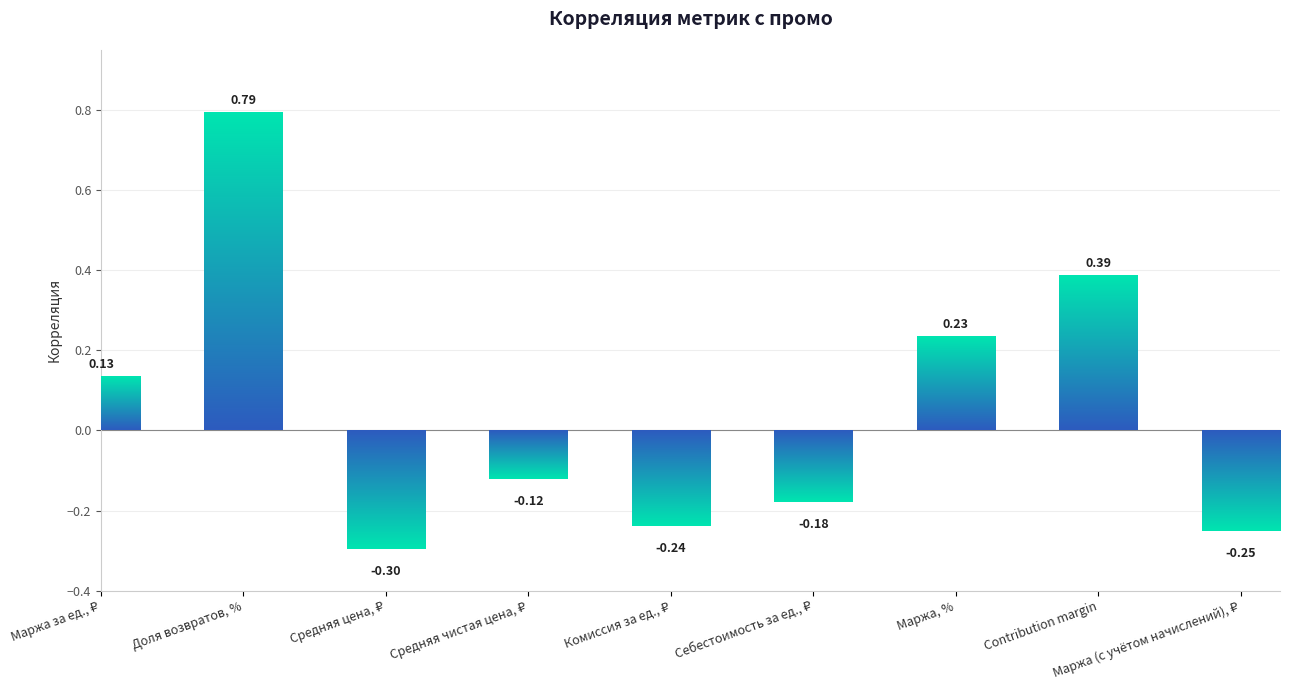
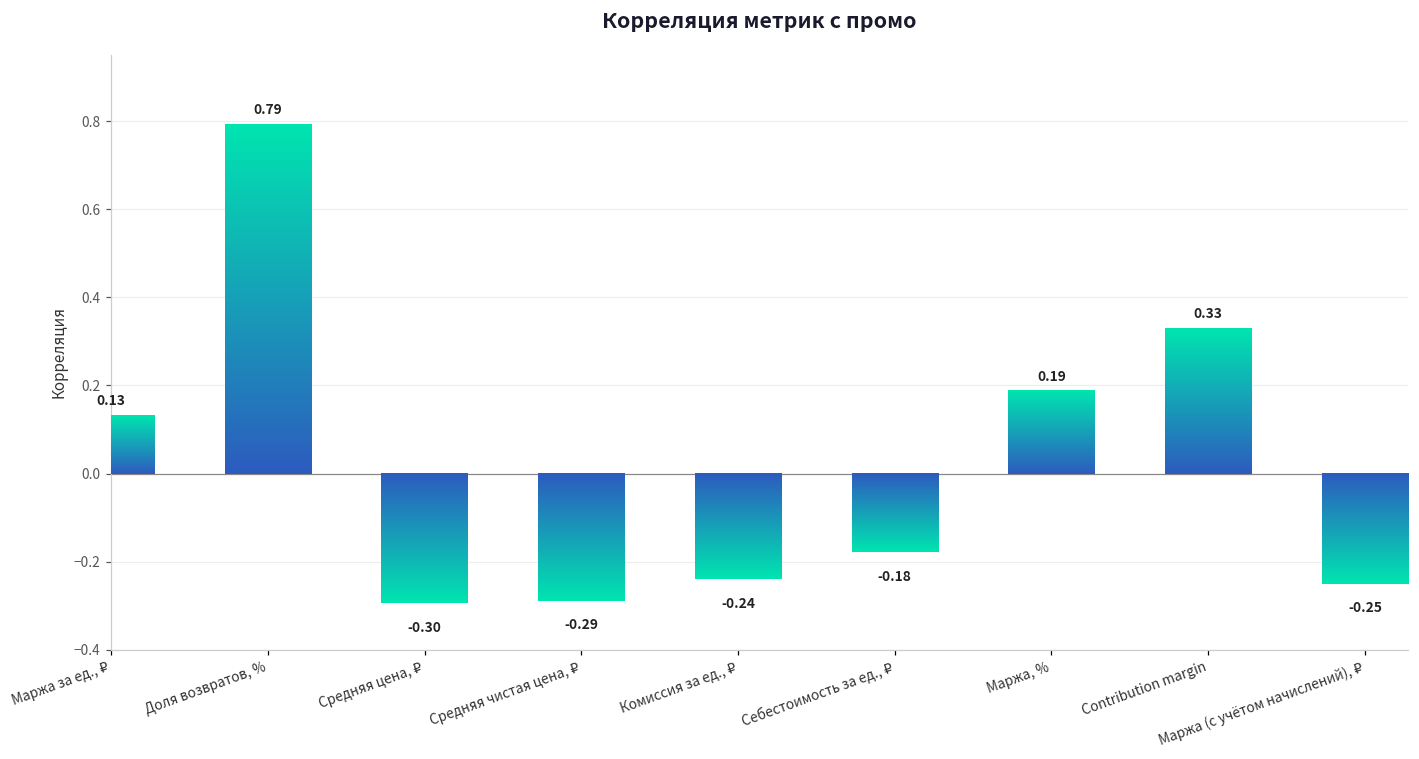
Средняя чистая цена, ₽: -0.12 -> -0.29
Маржа, %: 0.23 -> 0.19
Contribution margin: 0.39 -> 0.33
